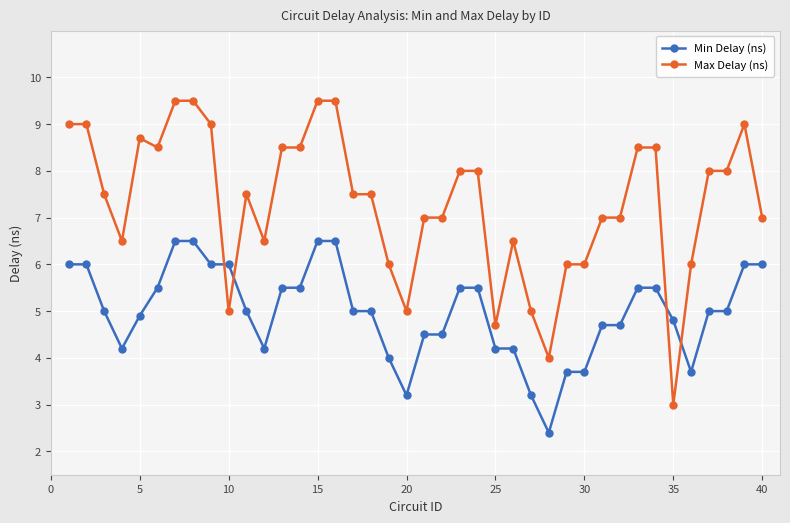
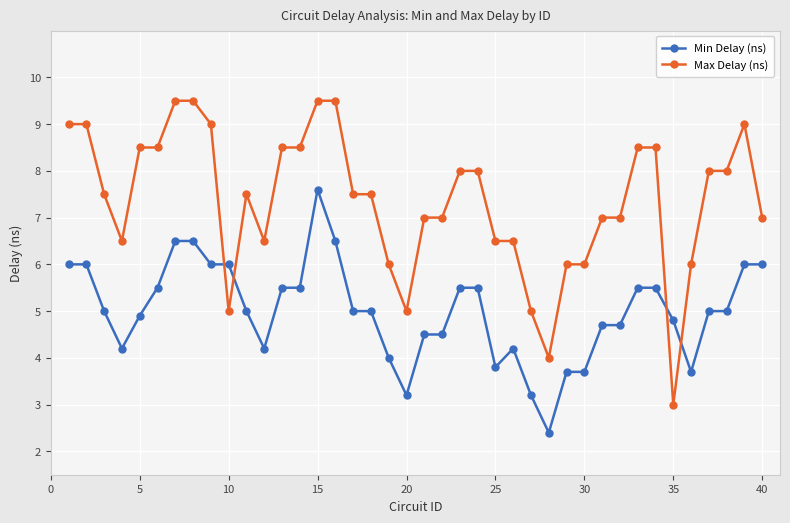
Max Delay (ns), 5: 8.7 -> 8.5
Min Delay (ns), 15: 6.5 -> 7.6
Min Delay (ns), 25: 4.2 -> 3.8
Max Delay (ns), 25: 4.7 -> 6.5
